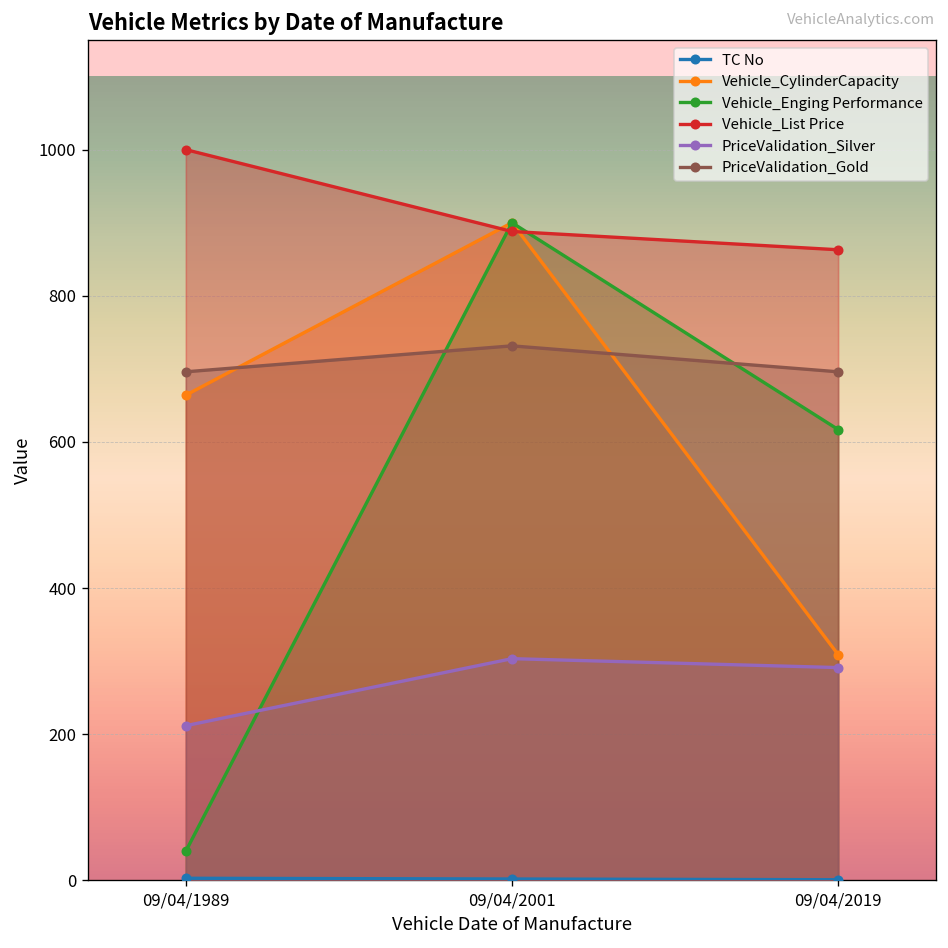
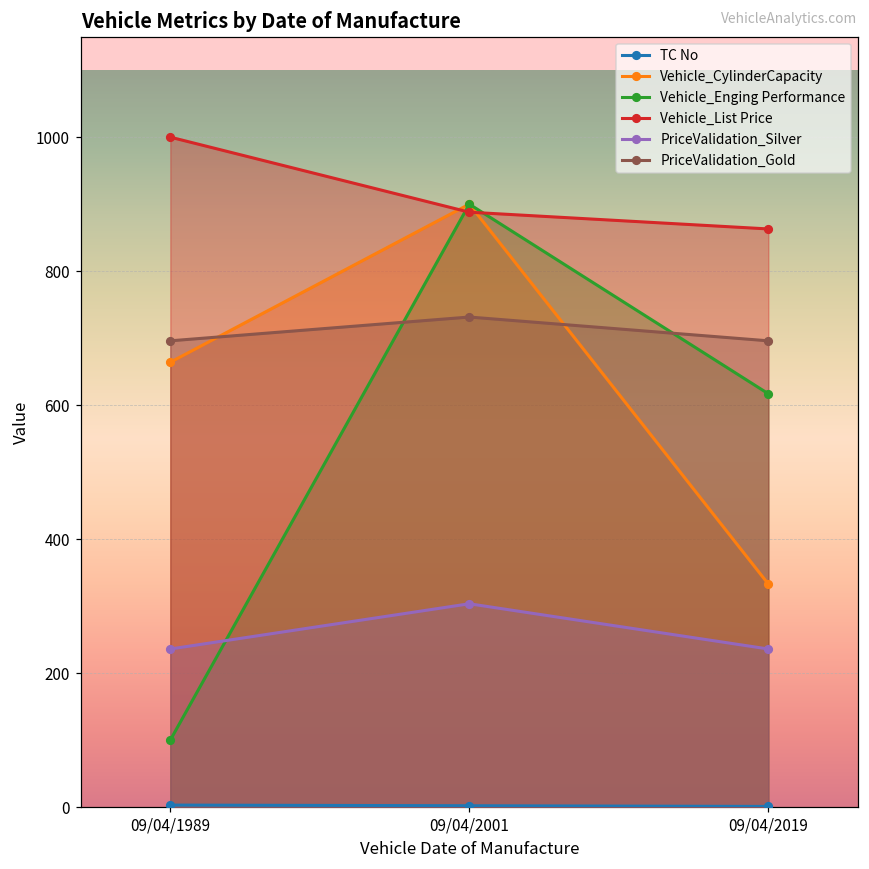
Vehicle_Enging Performance, 09/04/1989: 40 -> 100
PriceValidation_Silver, 09/04/1989: 210 -> 240
Vehicle_CylinderCapacity, 09/04/2019: 310 -> 330
PriceValidation_Silver, 09/04/2019: 290 -> 240
